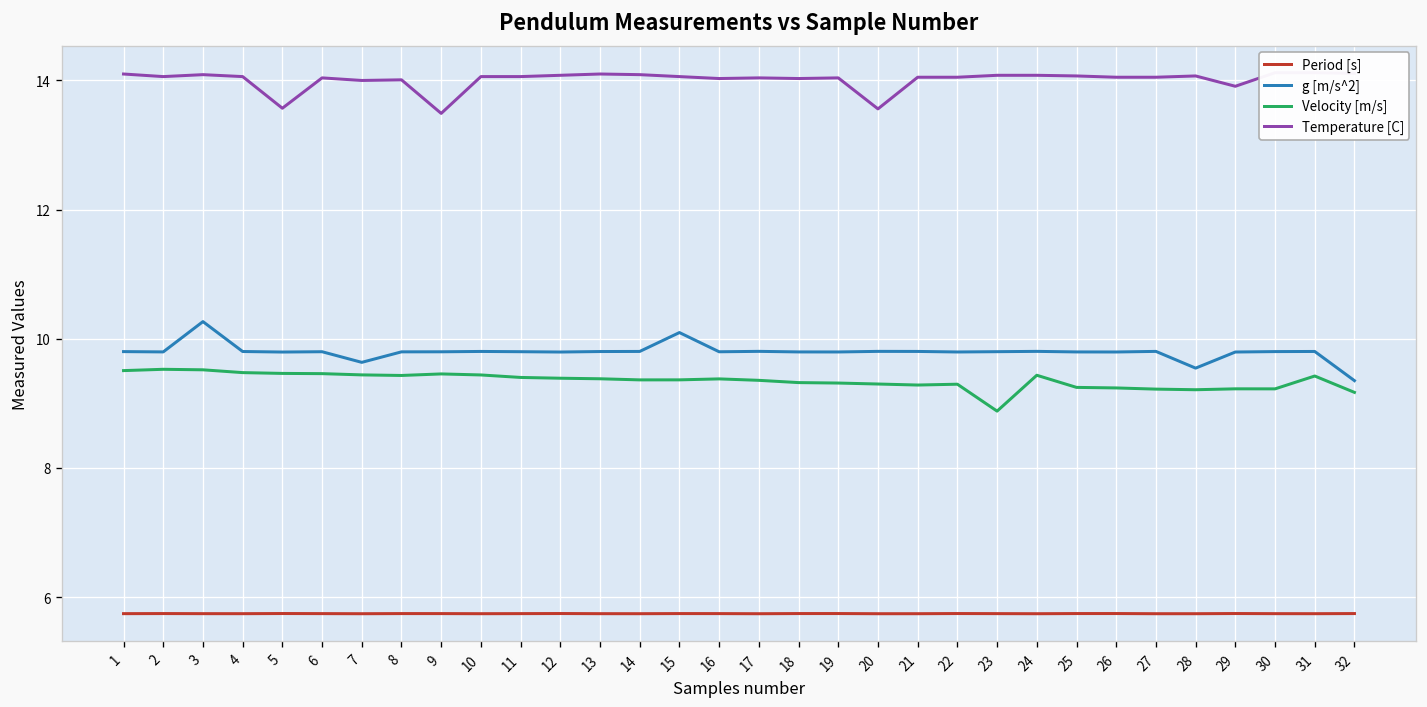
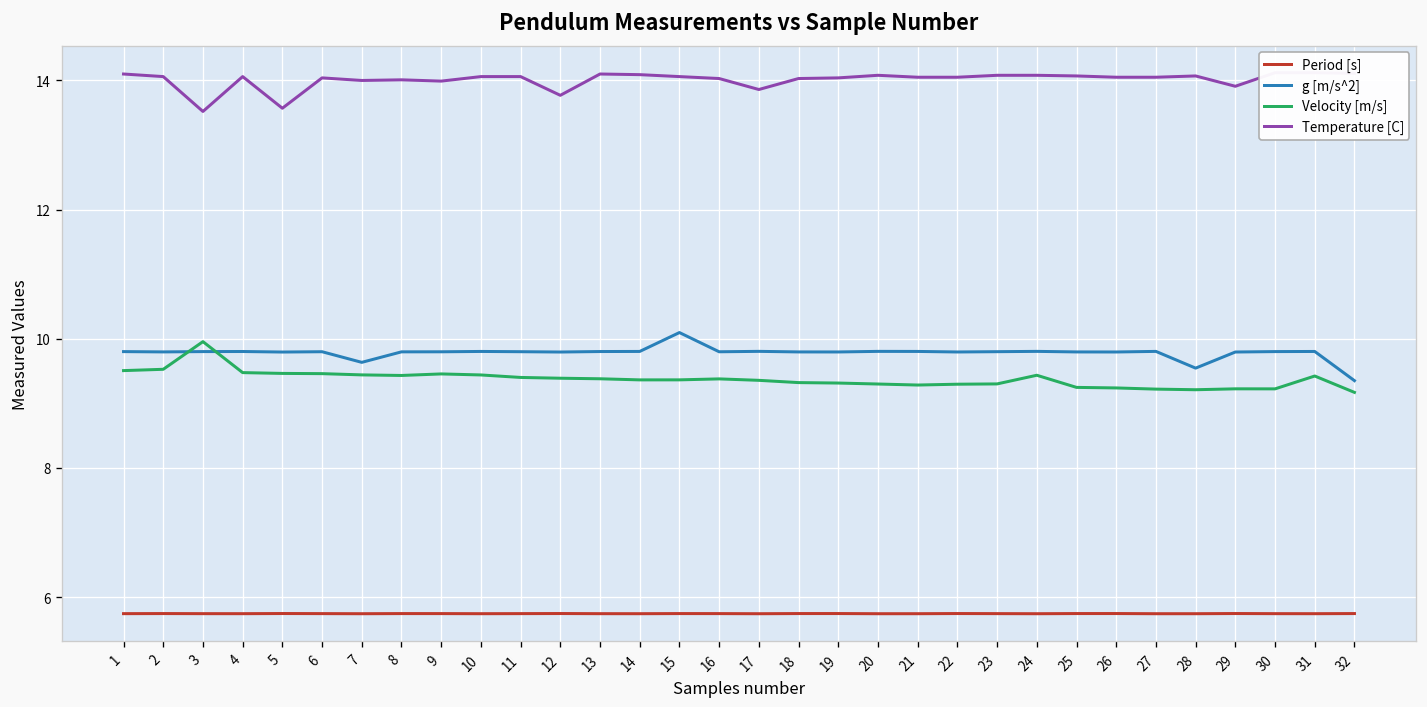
g [m/s^2], 3: 10.3 -> 9.8
Velocity [m/s], 3: 9.5 -> 10.0
Temperature [C], 3: 14.1 -> 13.5
Temperature [C], 9: 13.5 -> 14.0
Temperature [C], 12: 14.1 -> 13.8
Temperature [C], 17: 14.0 -> 13.9
Temperature [C], 20: 13.6 -> 14.1
Velocity [m/s], 23: 8.9 -> 9.3
